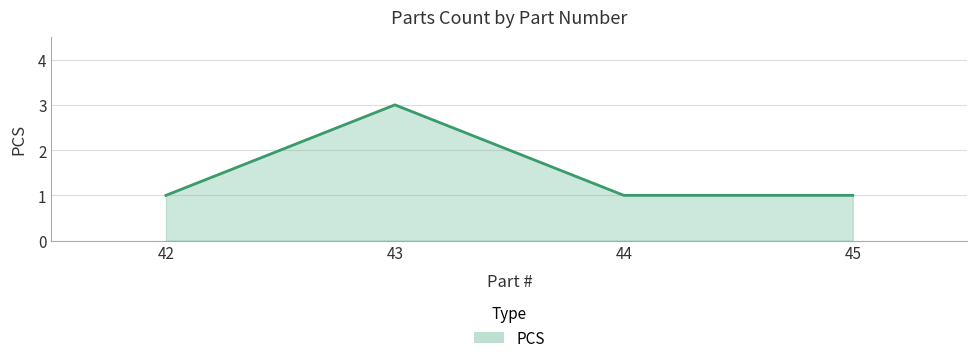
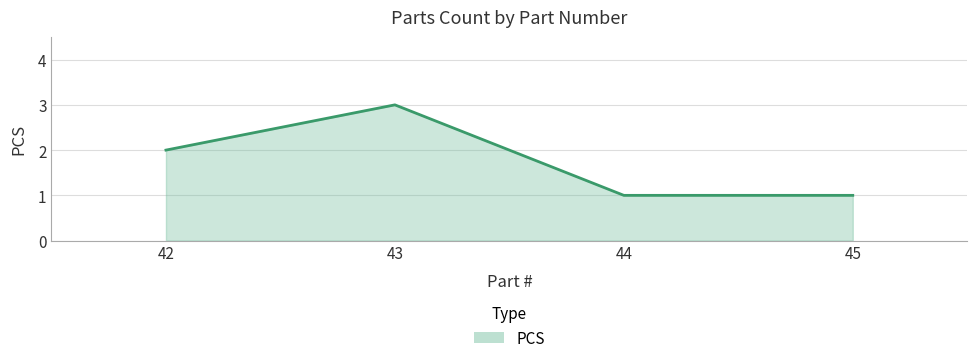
42: 1 -> 2
